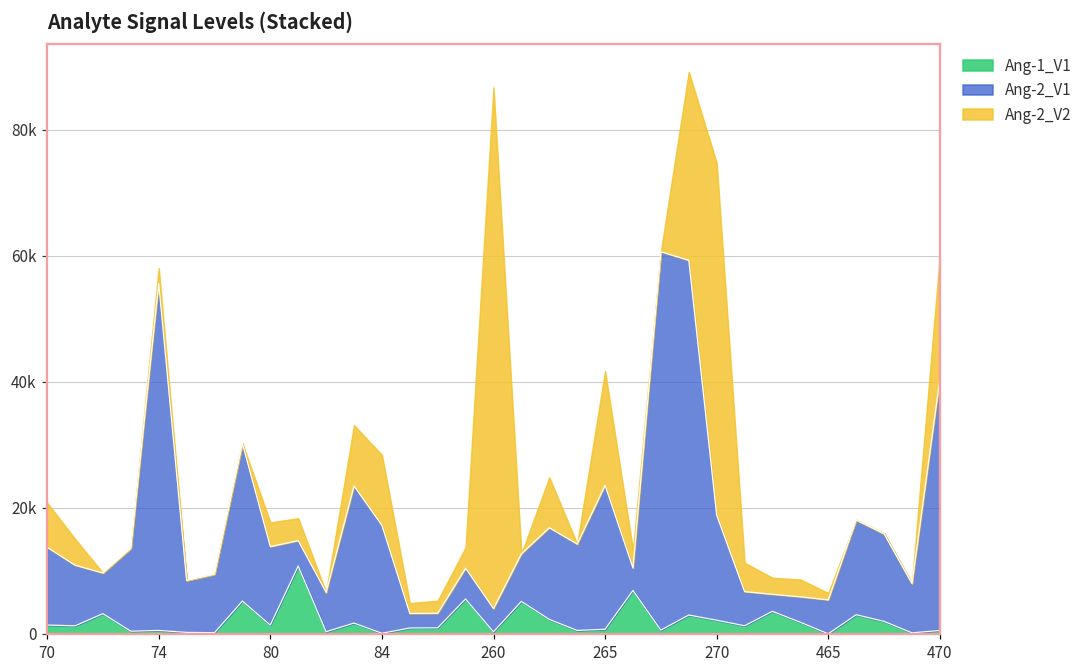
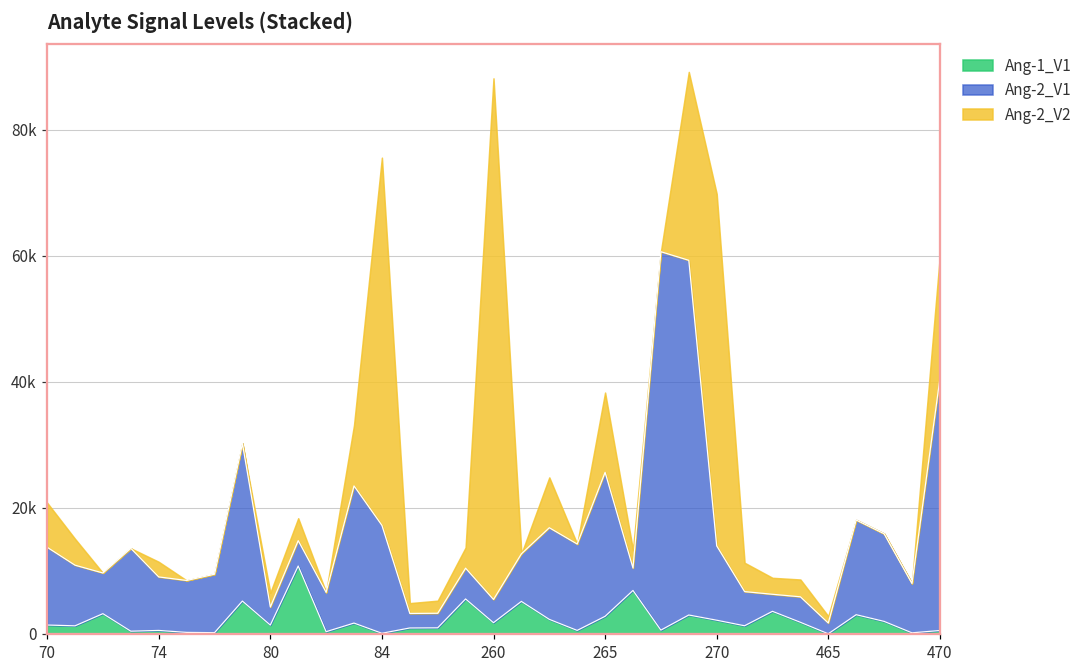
Ang-2_V1, 74: 55000 -> 8000
Ang-2_V1, 80: 12000 -> 3000
Ang-2_V2, 80: 4000 -> 2000
Ang-2_V2, 84: 11000 -> 58000
Ang-1_V1, 260: 0 -> 2000
Ang-1_V1, 265: 1000 -> 3000
Ang-2_V2, 265: 18000 -> 13000
Ang-2_V1, 270: 17000 -> 12000
Ang-2_V1, 465: 5000 -> 2000
